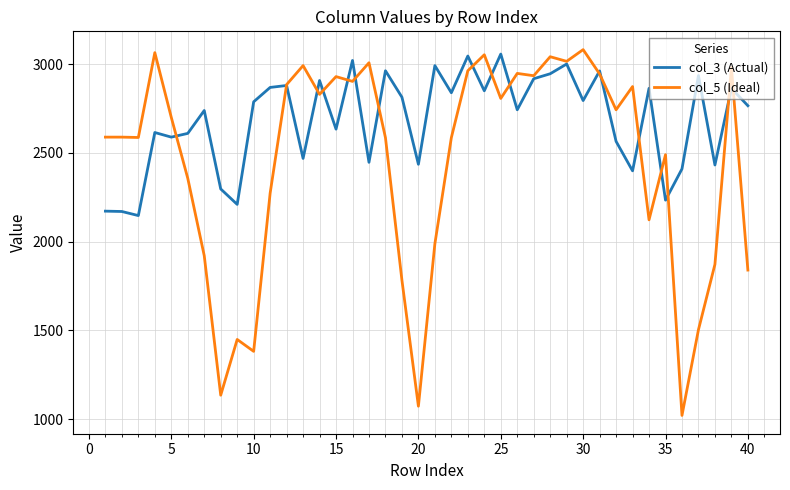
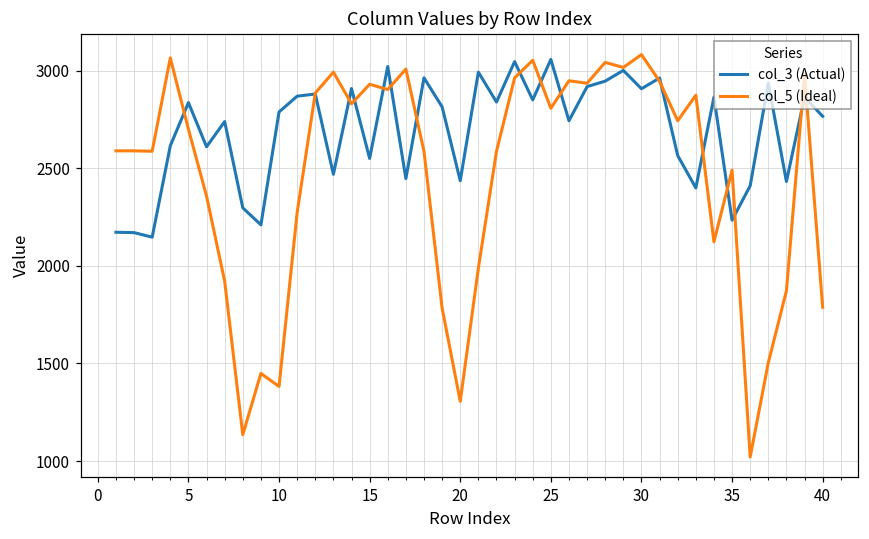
col_3 (Actual), 5: 2590 -> 2840
col_3 (Actual), 15: 2630 -> 2550
col_5 (Ideal), 20: 1070 -> 1310
col_3 (Actual), 30: 2800 -> 2910
col_5 (Ideal), 40: 1840 -> 1790
